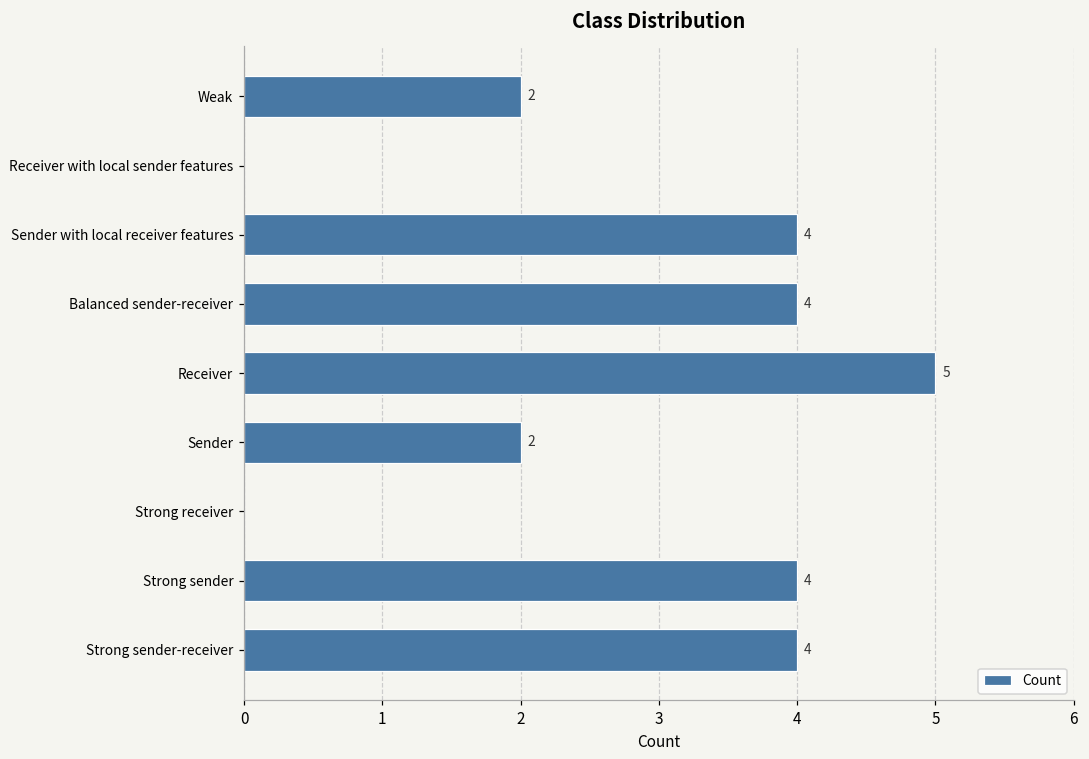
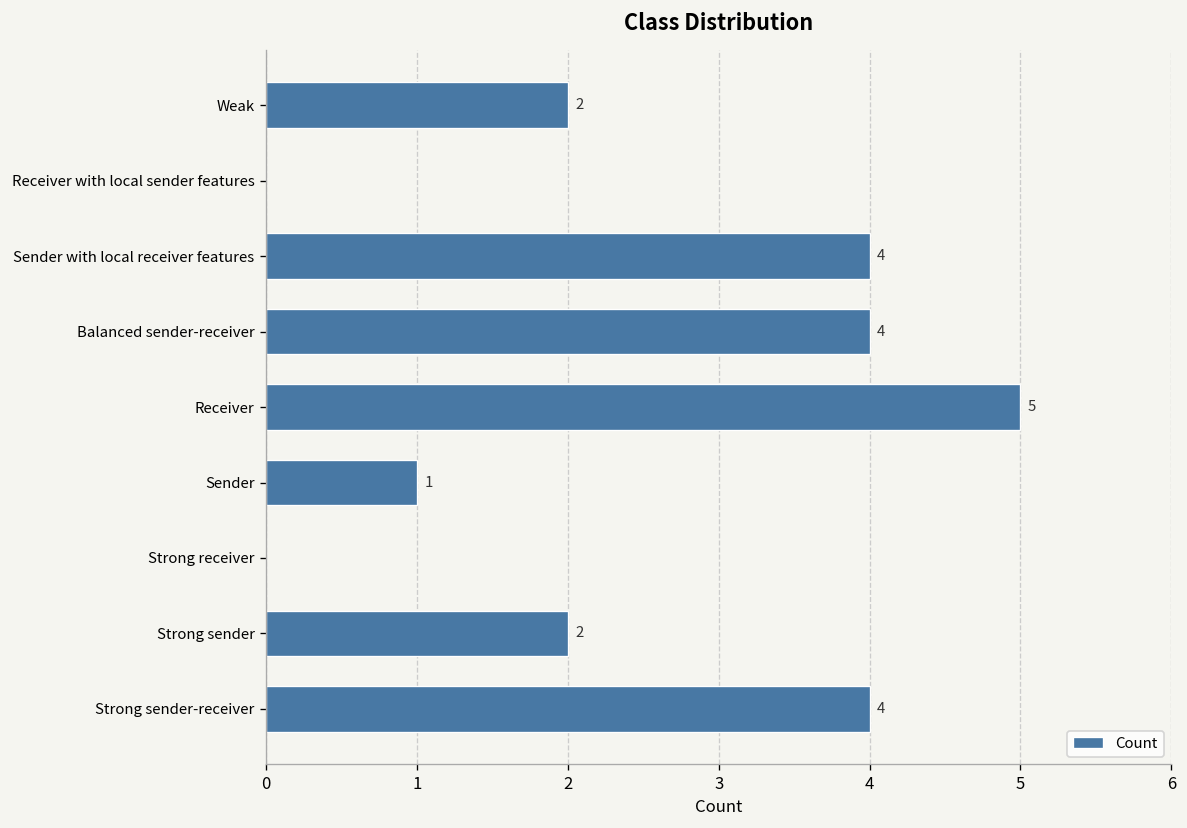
Sender: 2 -> 1
Strong sender: 4 -> 2
